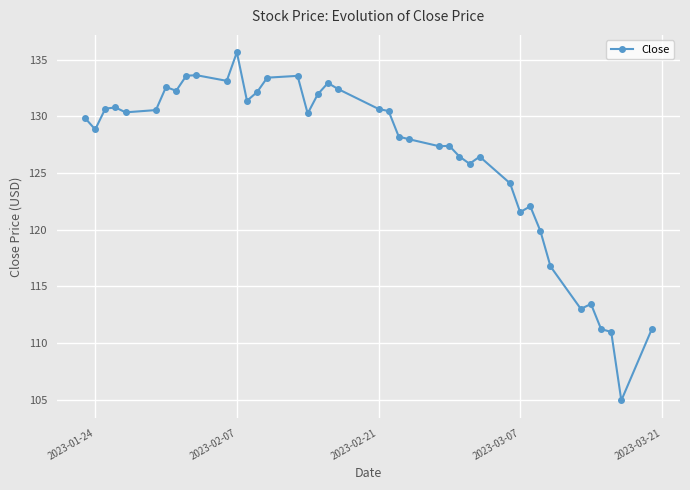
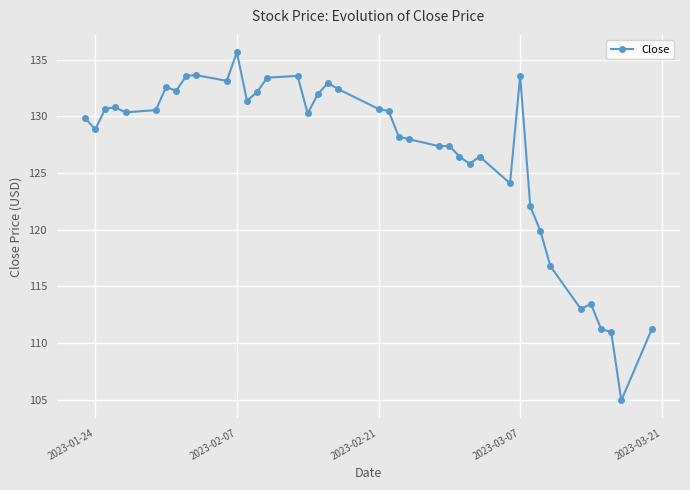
2023-03-07: 121.5 -> 133.6
